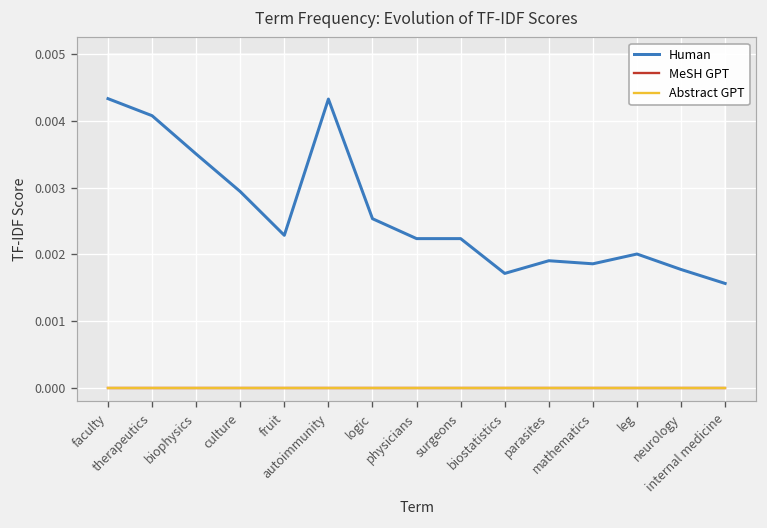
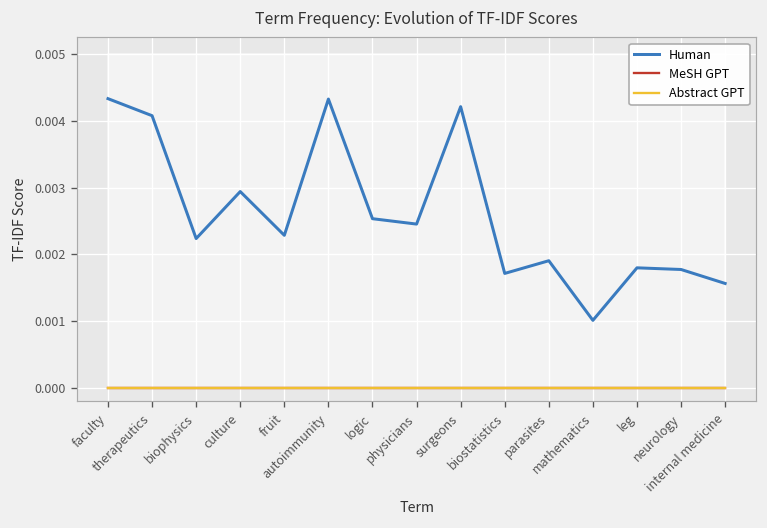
Human, biophysics: 0.0035 -> 0.0022
Human, physicians: 0.0022 -> 0.0025
Human, surgeons: 0.0022 -> 0.0042
Human, mathematics: 0.0019 -> 0.0010
Human, leg: 0.0020 -> 0.0018
